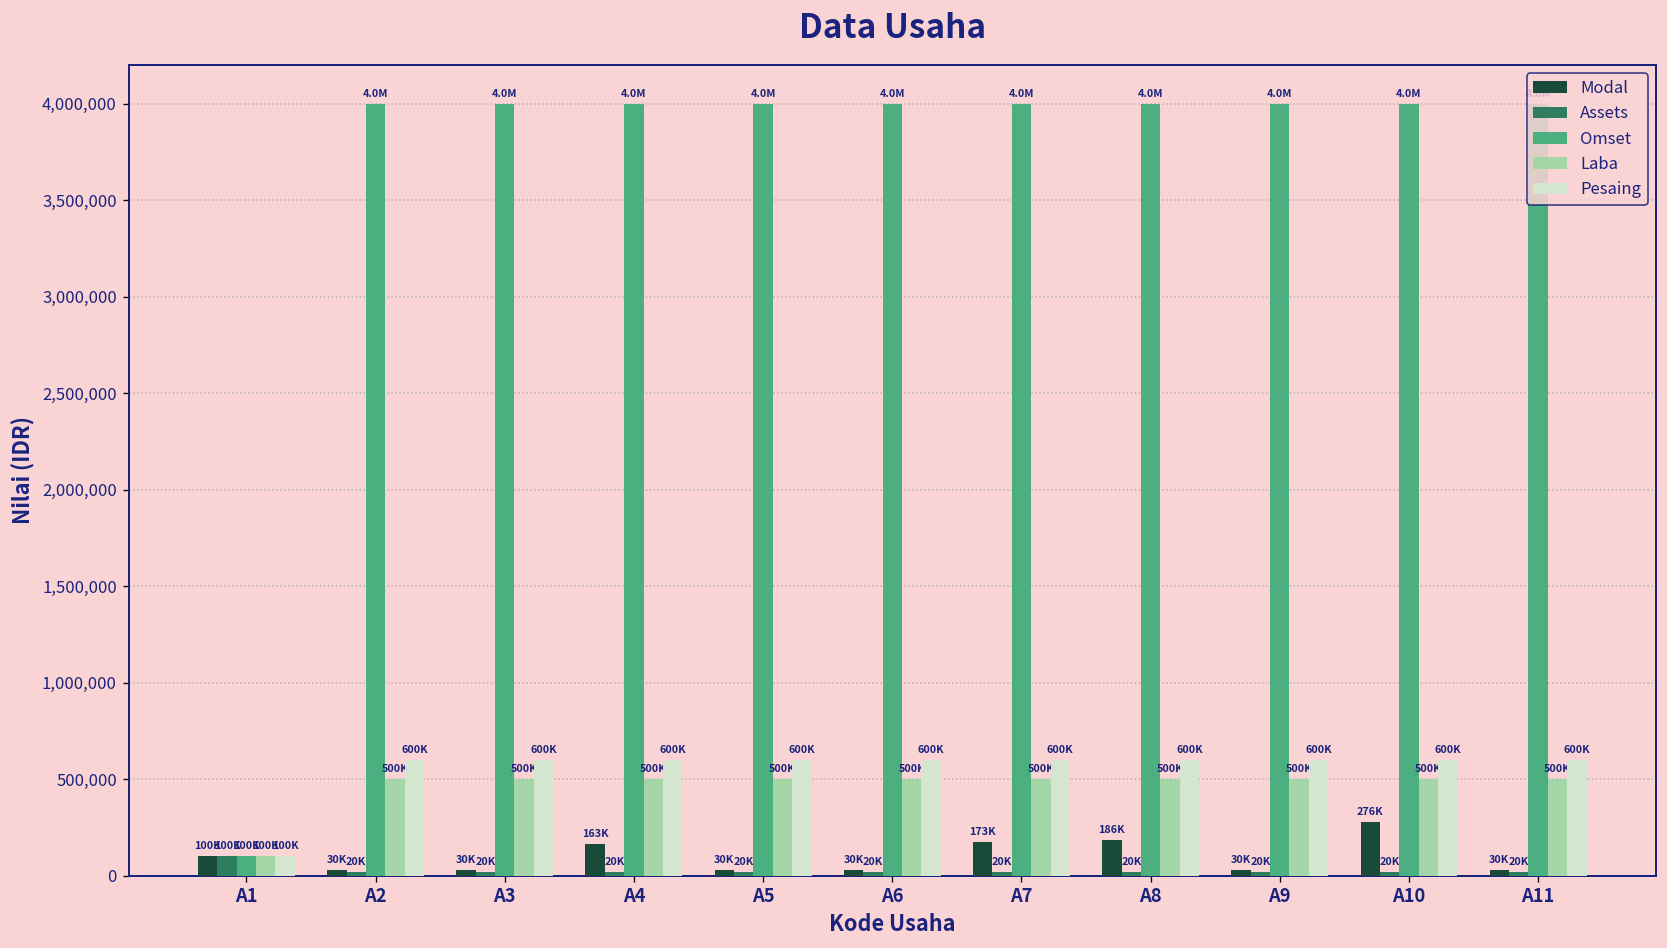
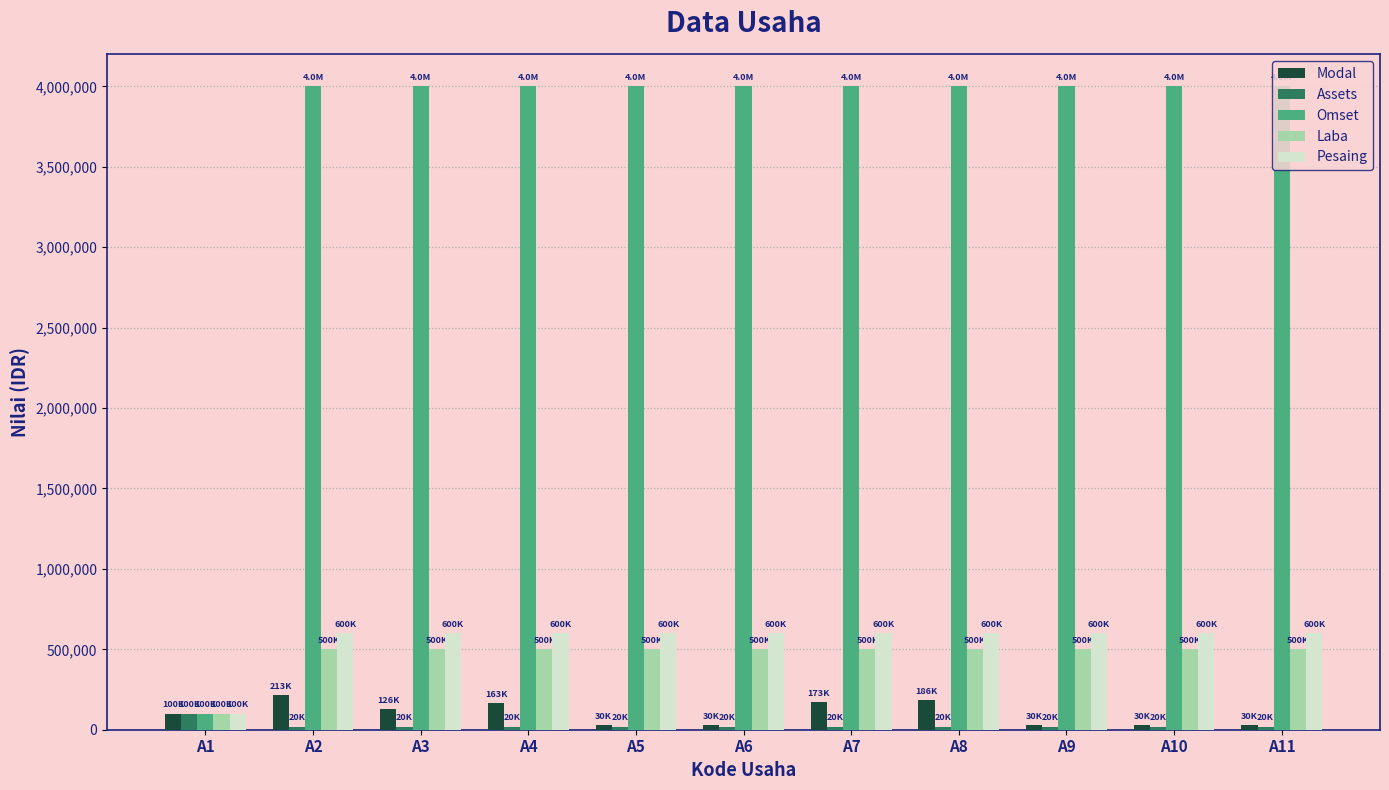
Modal, A2: 30K -> 213K
Modal, A3: 30K -> 126K
Modal, A10: 276K -> 30K
